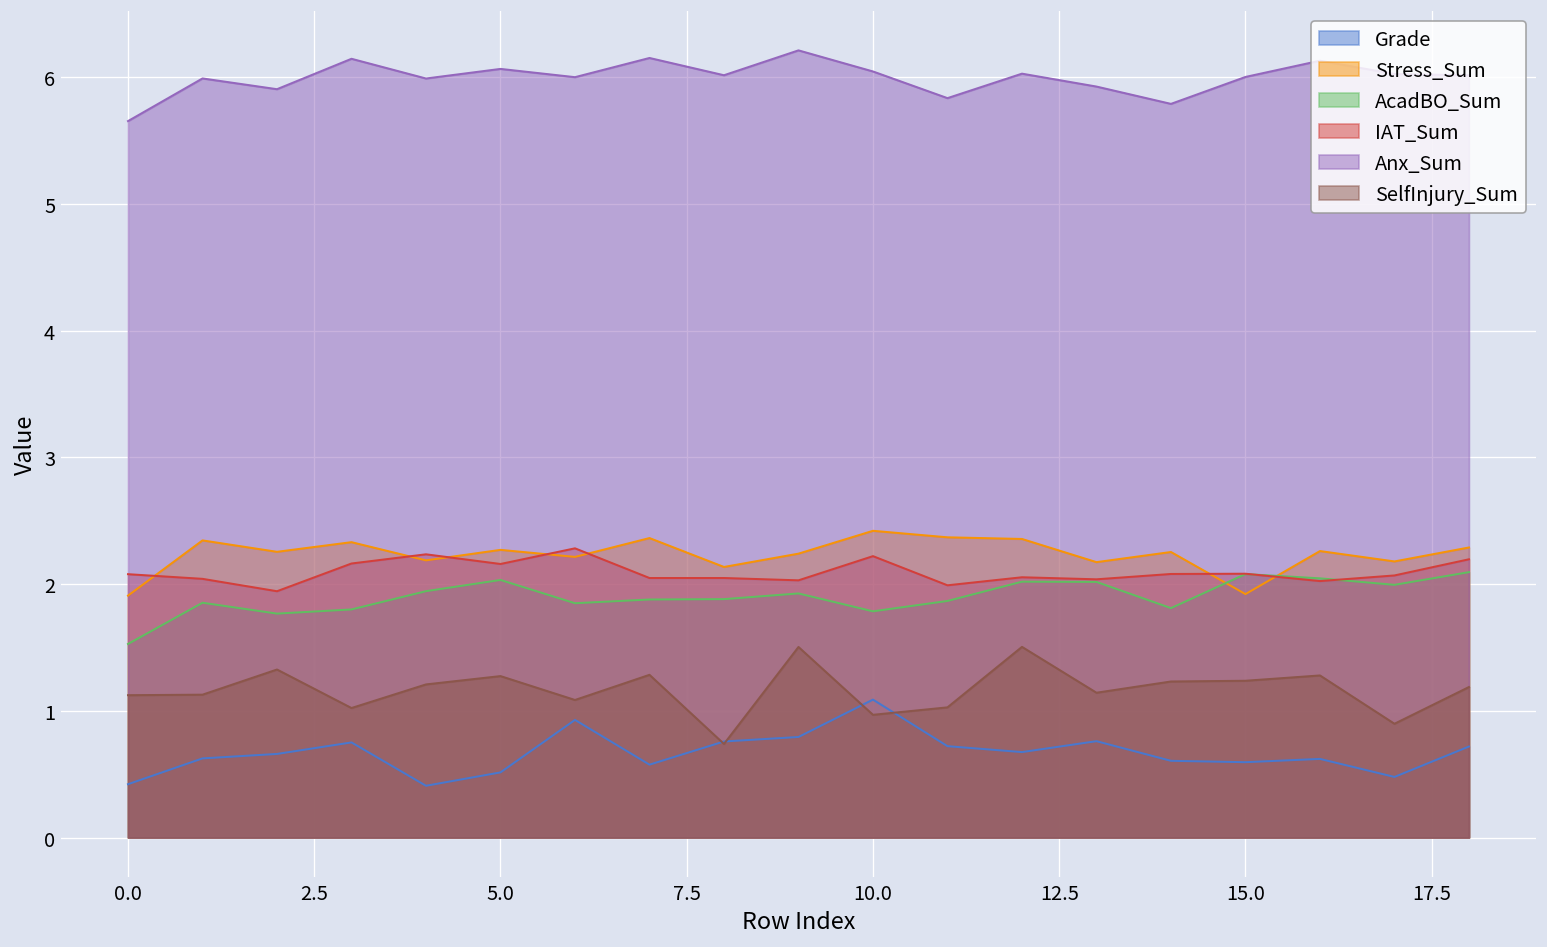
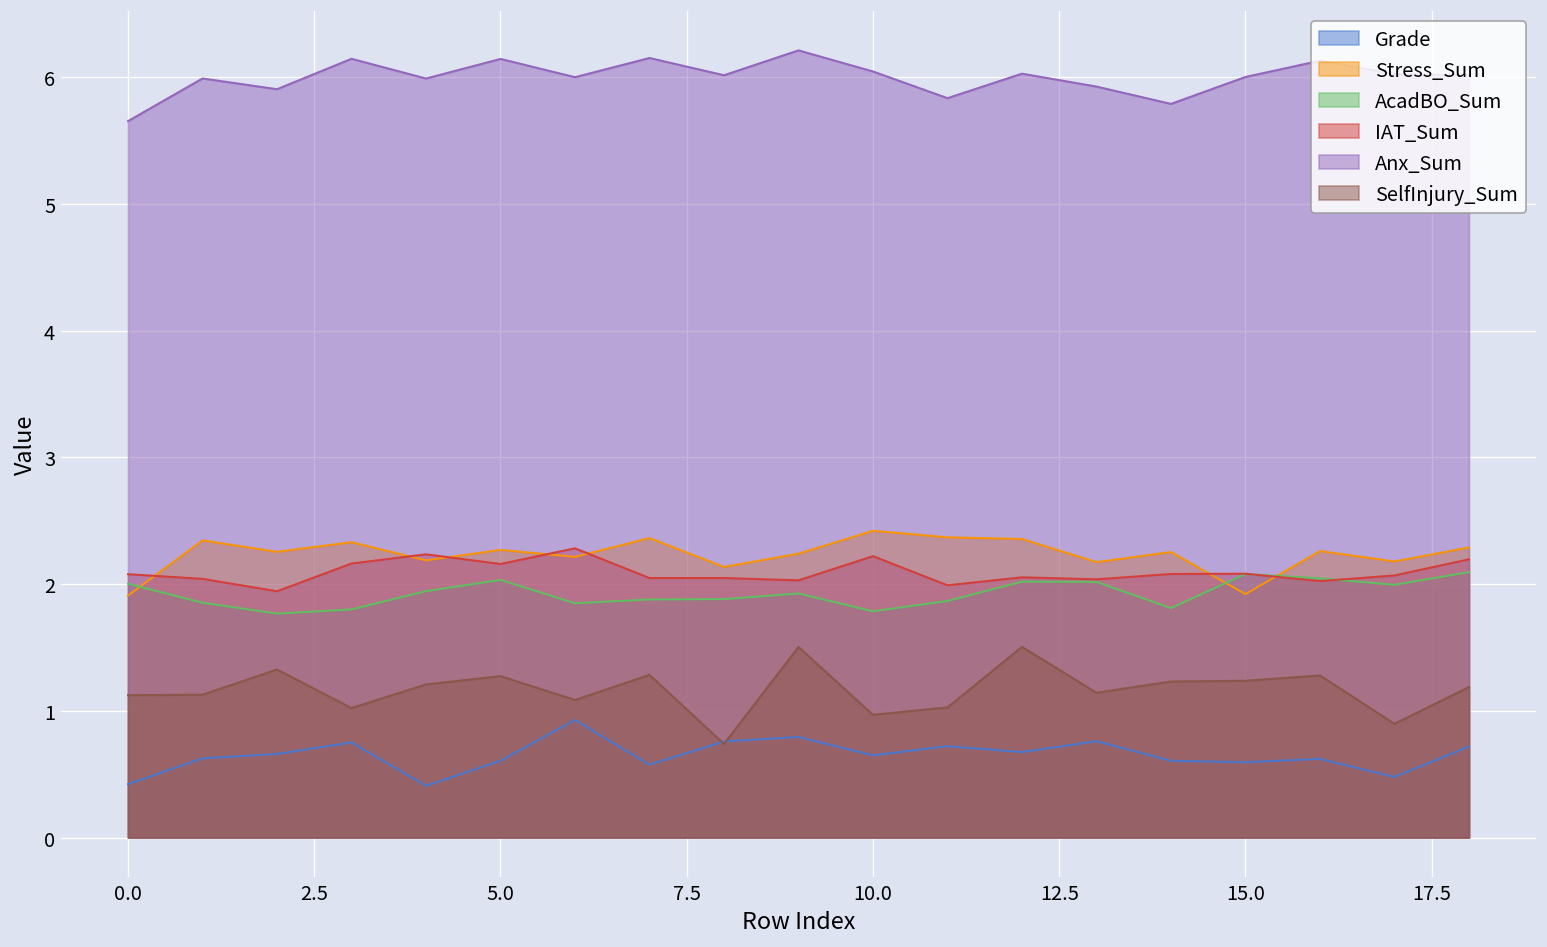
AcadBO_Sum, 0.0: 1.53 -> 2.00
Grade, 5.0: 0.51 -> 0.61
Anx_Sum, 5.0: 6.07 -> 6.14
Grade, 10.0: 1.09 -> 0.65
